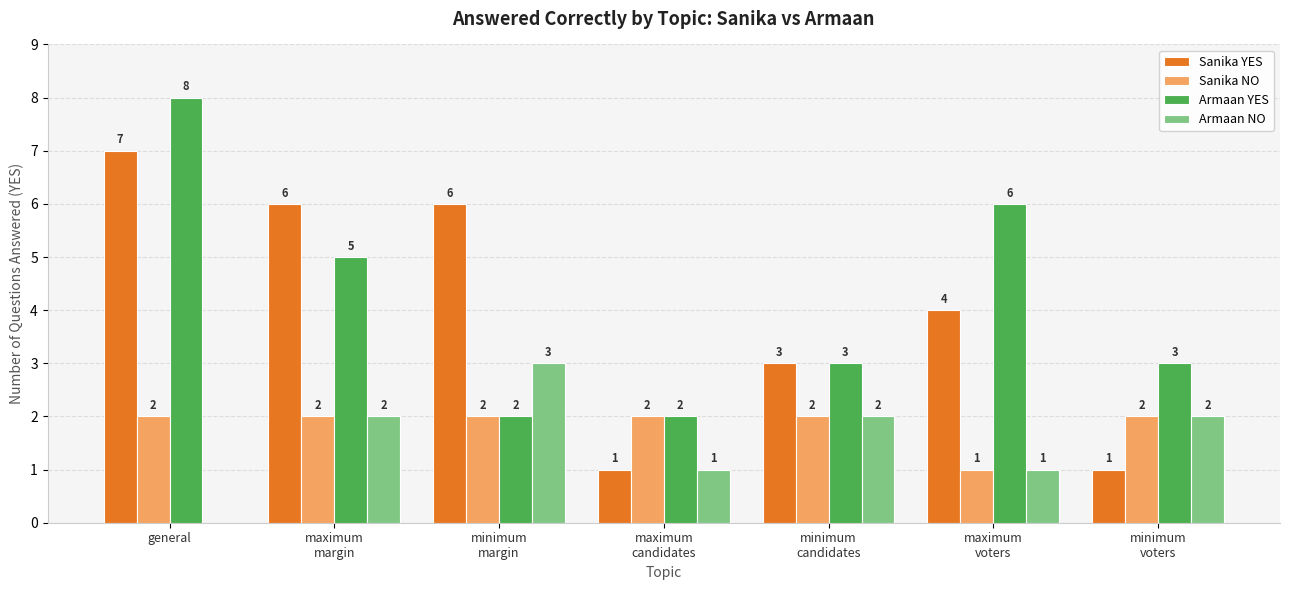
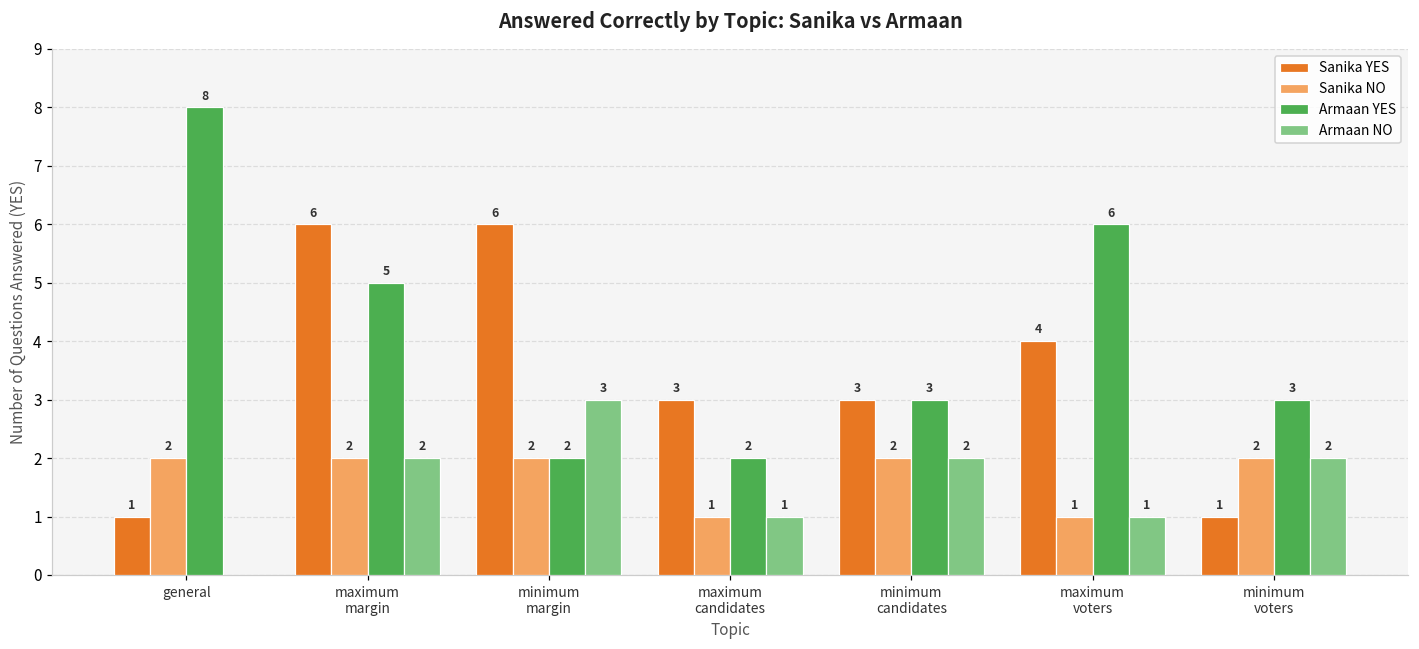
Sanika YES, general: 7 -> 1
Sanika YES, maximum candidates: 1 -> 3
Sanika NO, maximum candidates: 2 -> 1
